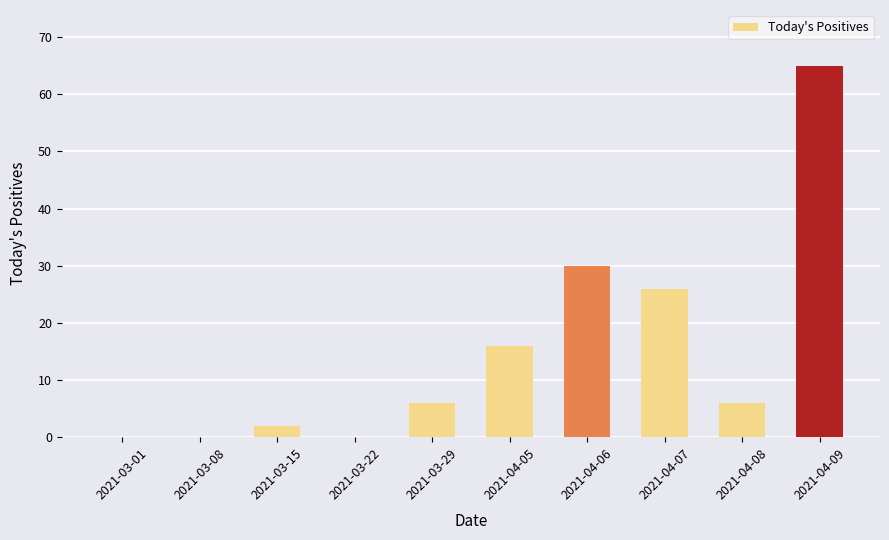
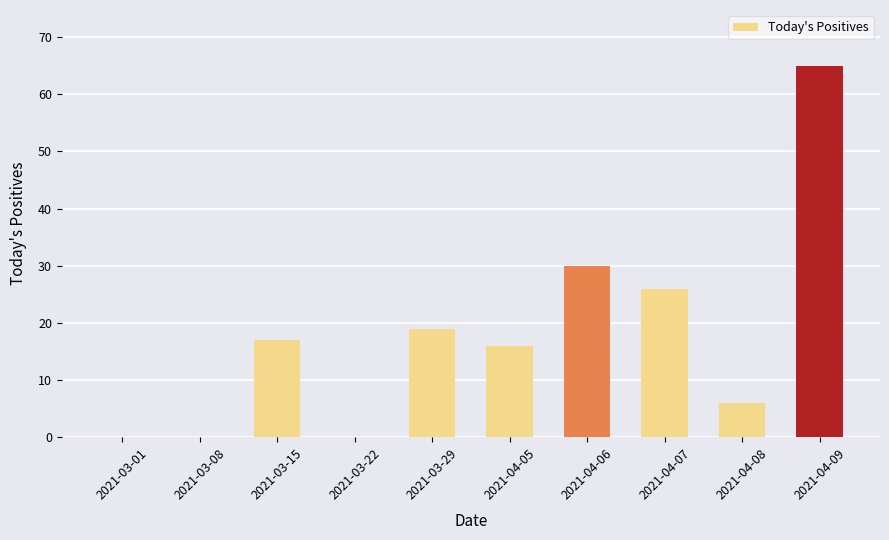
2021-03-15: 2 -> 17
2021-03-29: 6 -> 19
